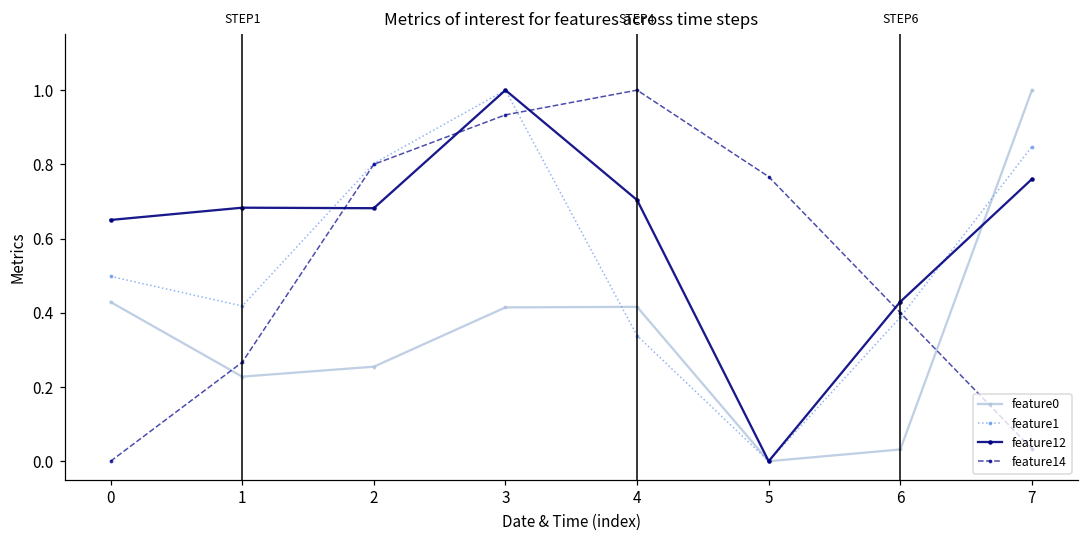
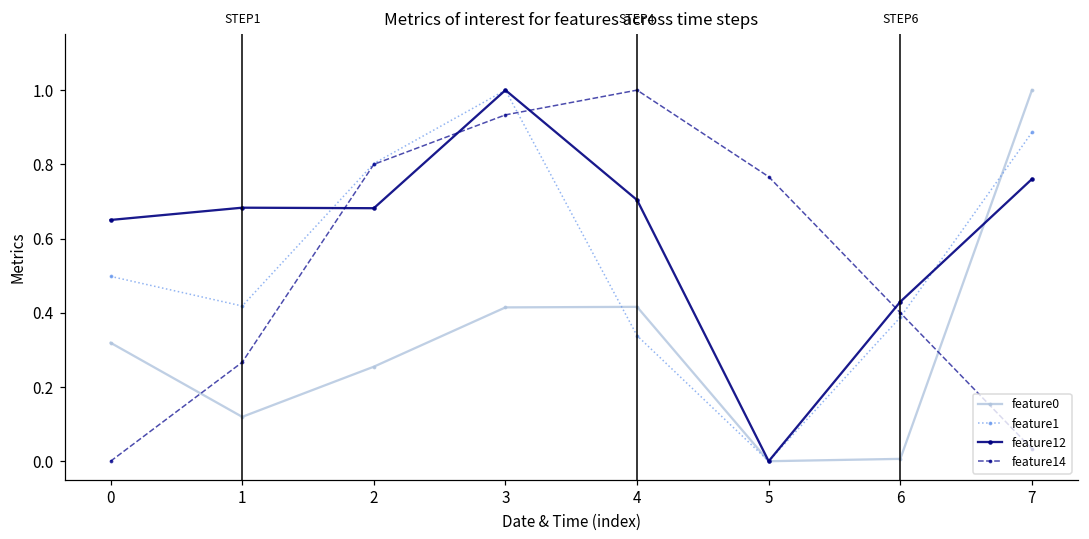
feature0, 0: 0.43 -> 0.32
feature0, 1: 0.23 -> 0.12
feature0, 6: 0.03 -> 0.01
feature1, 7: 0.85 -> 0.89
